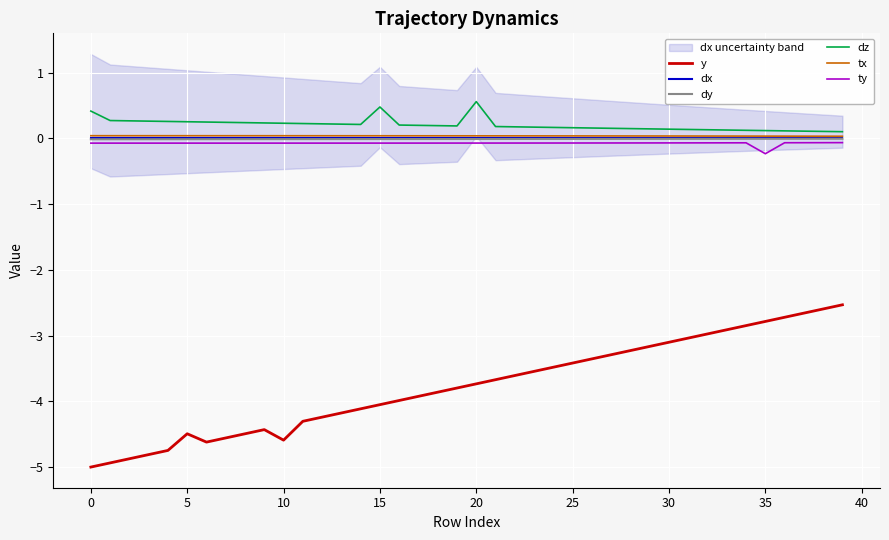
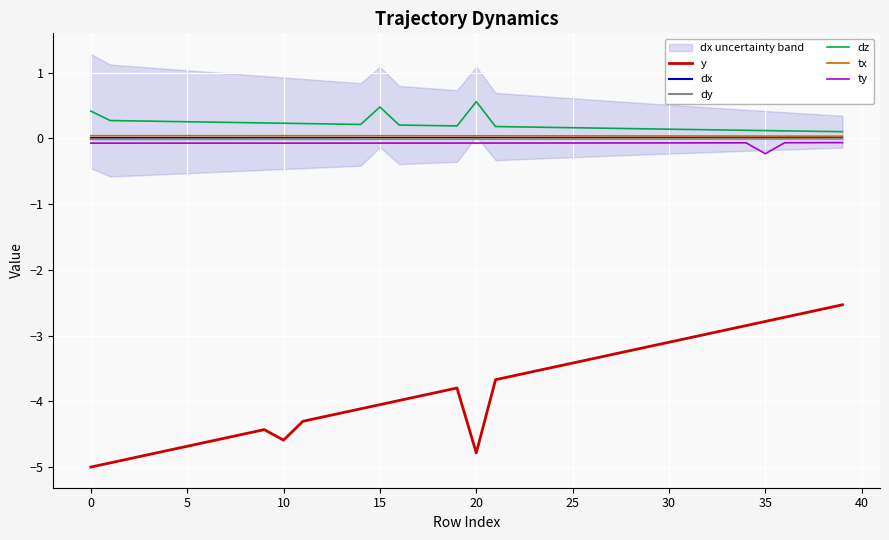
y, 5: -4.5 -> -4.7
y, 20: -3.7 -> -4.8
